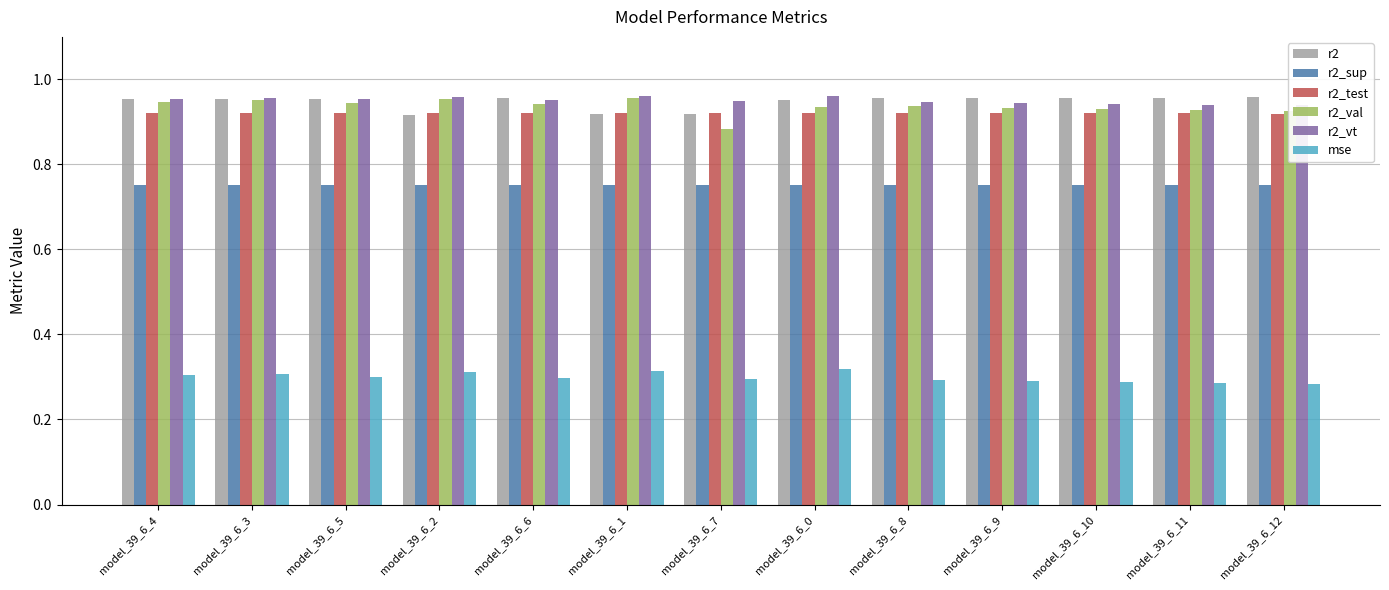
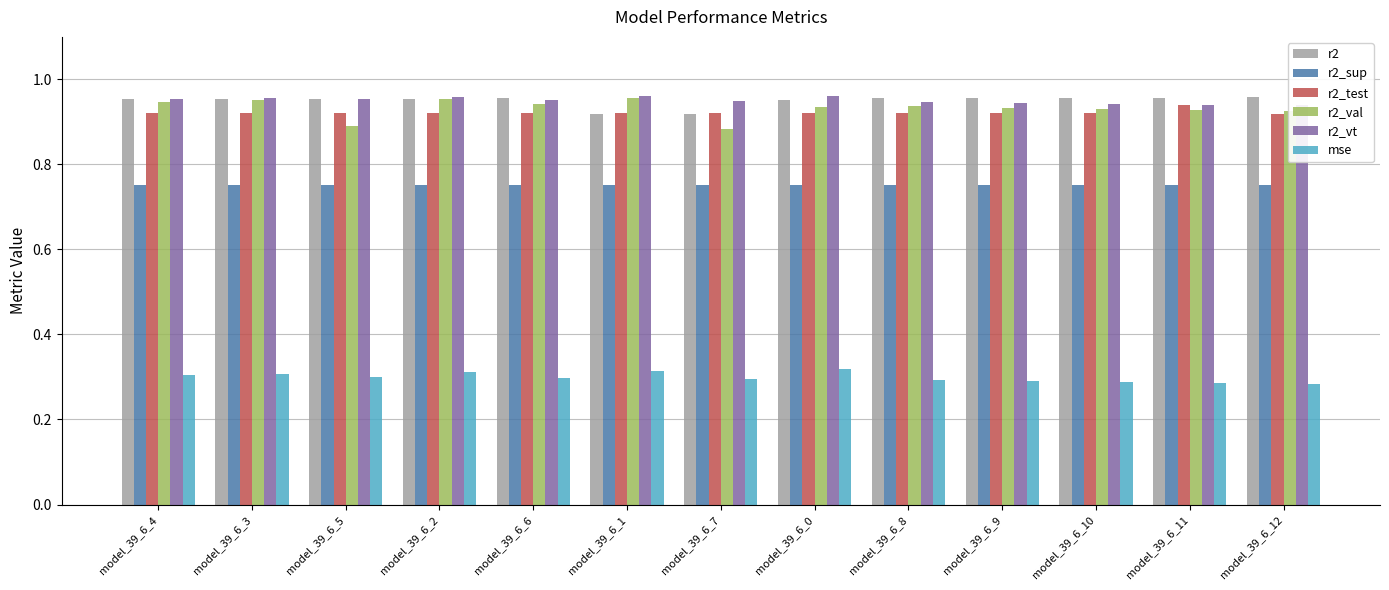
r2_val, model_39_6_5: 0.95 -> 0.89
r2, model_39_6_2: 0.92 -> 0.95
r2_test, model_39_6_11: 0.92 -> 0.94
